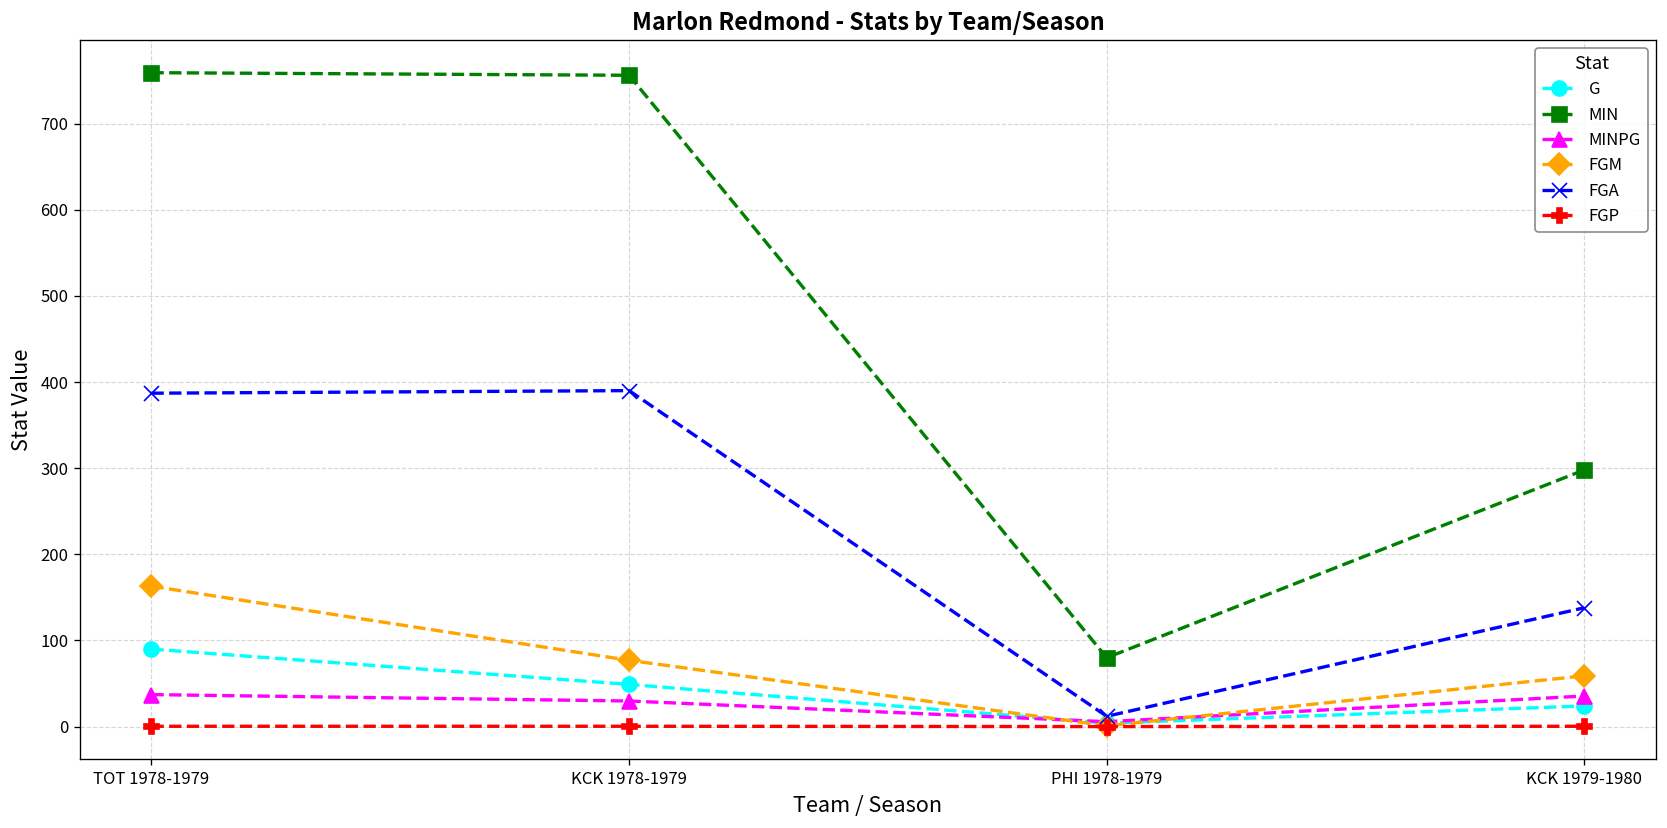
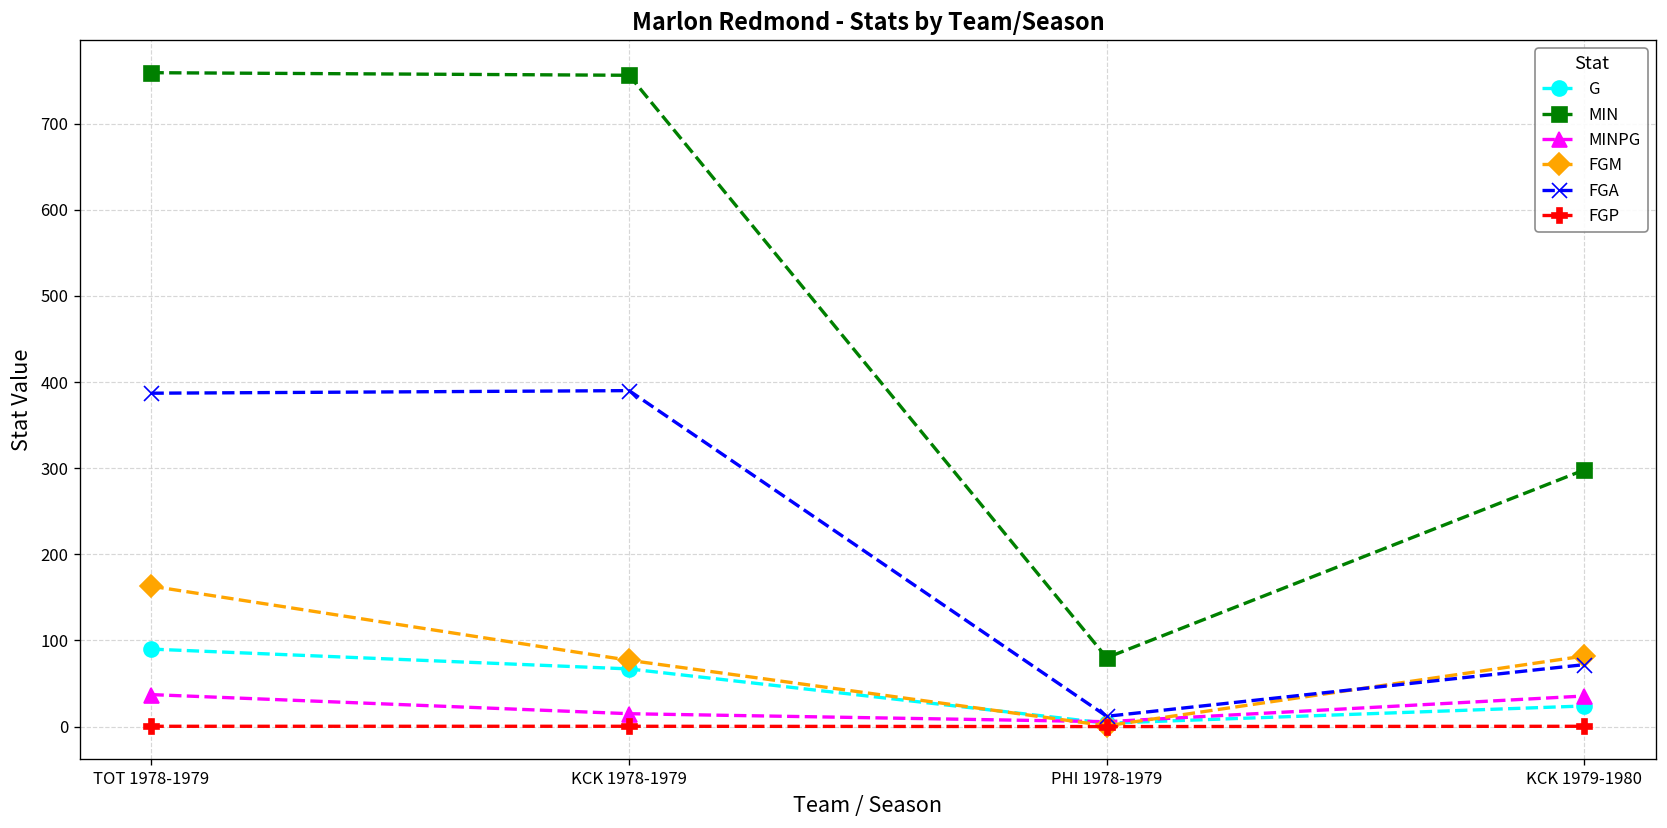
G, KCK 1978-1979: 50 -> 70
MINPG, KCK 1978-1979: 30 -> 20
FGM, KCK 1979-1980: 60 -> 80
FGA, KCK 1979-1980: 140 -> 70
